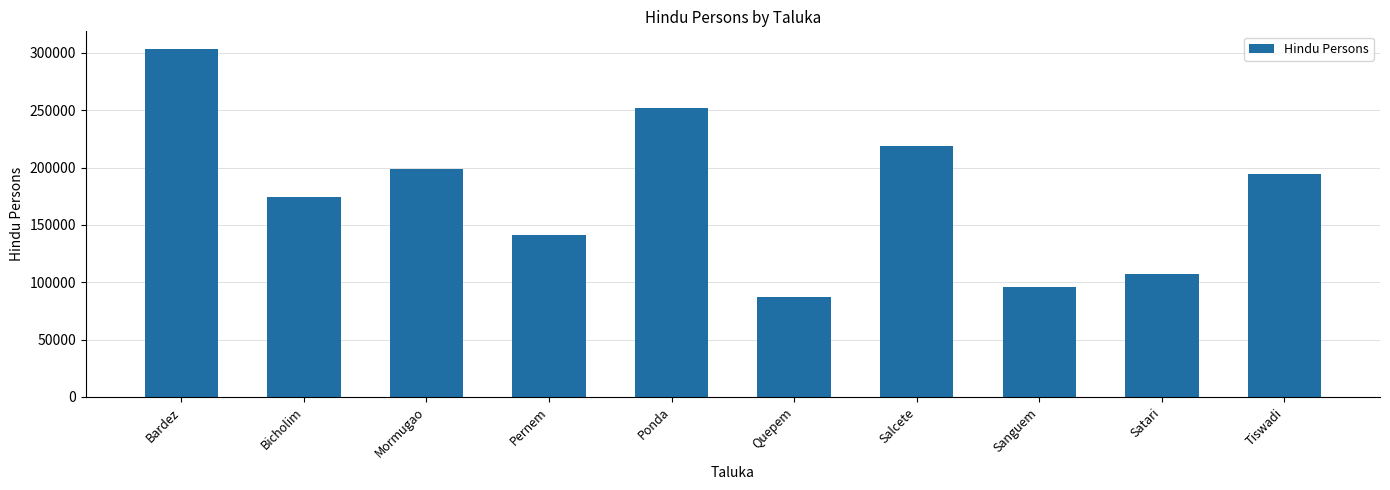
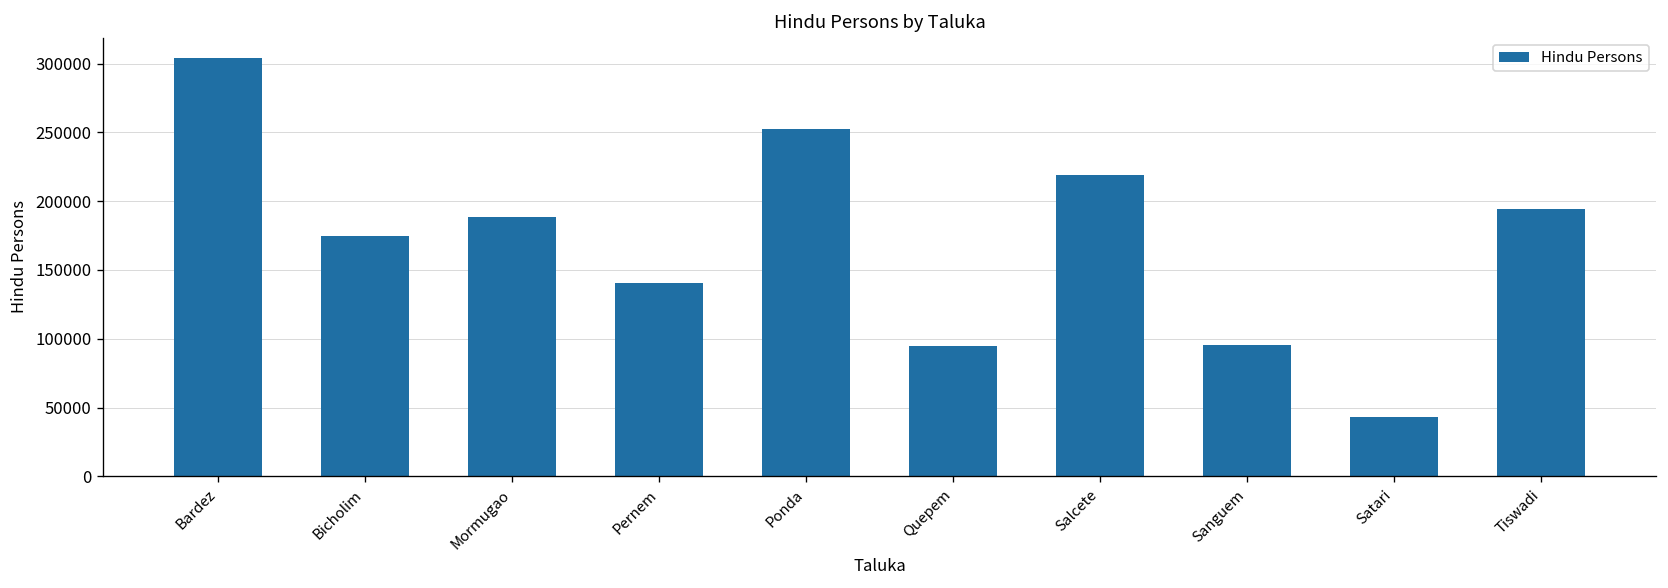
Mormugao: 199000 -> 188000
Quepem: 87000 -> 94000
Satari: 107000 -> 43000
